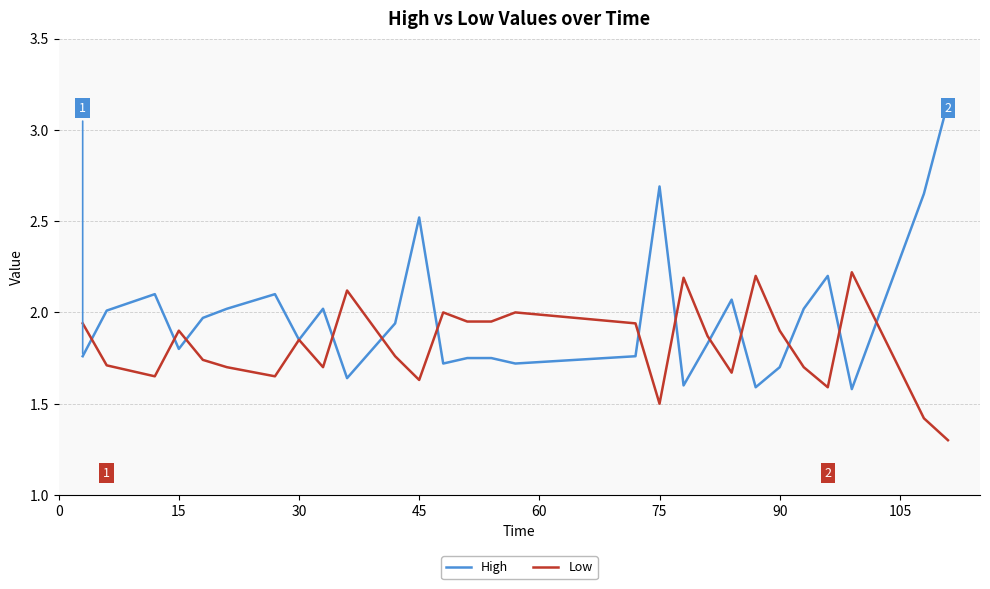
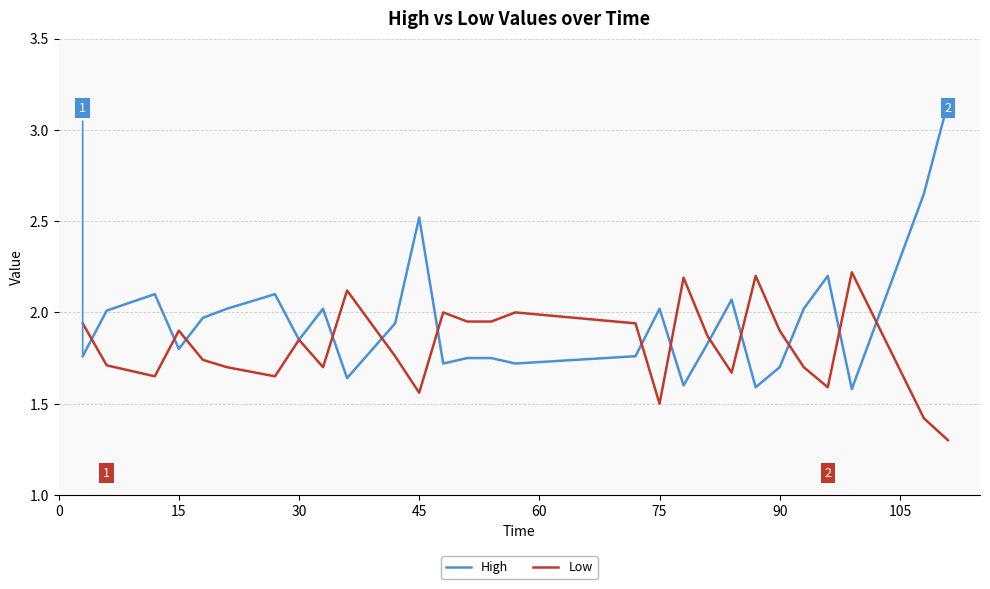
Low, 45: 1.63 -> 1.56
High, 75: 2.69 -> 2.02
